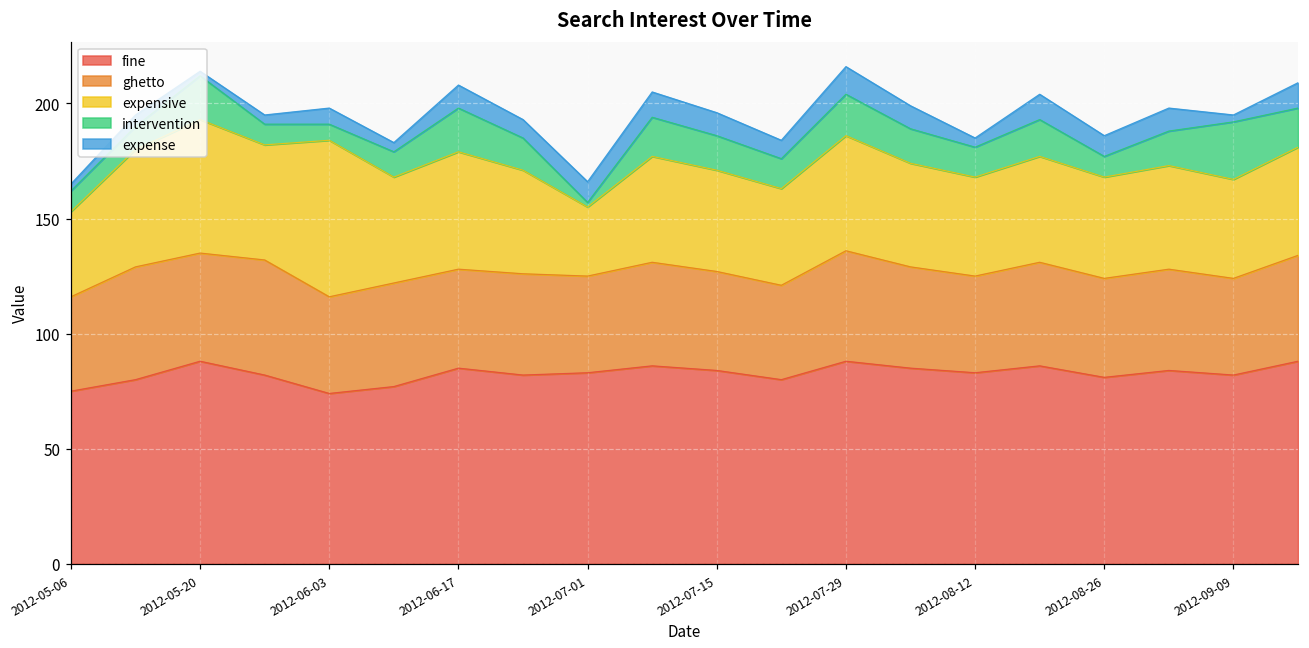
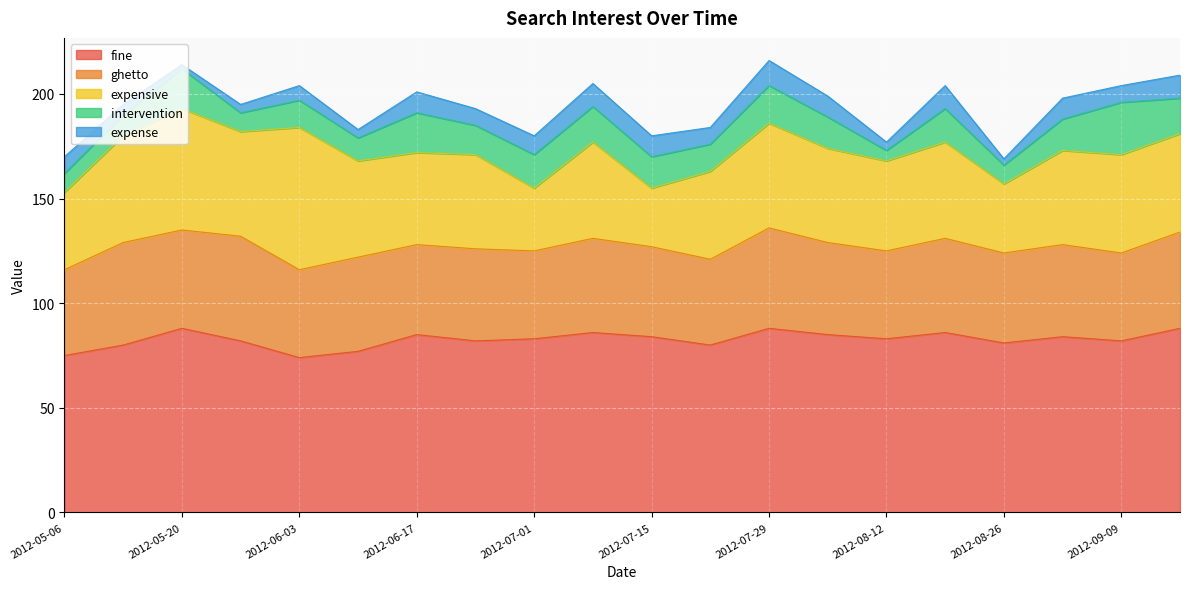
expense, 2012-05-06: 3 -> 8
intervention, 2012-06-03: 7 -> 13
expensive, 2012-06-17: 51 -> 44
intervention, 2012-07-01: 2 -> 16
expensive, 2012-07-15: 44 -> 28
intervention, 2012-08-12: 13 -> 5
expensive, 2012-08-26: 44 -> 33
expense, 2012-08-26: 9 -> 3
expensive, 2012-09-09: 43 -> 47
expense, 2012-09-09: 3 -> 8
